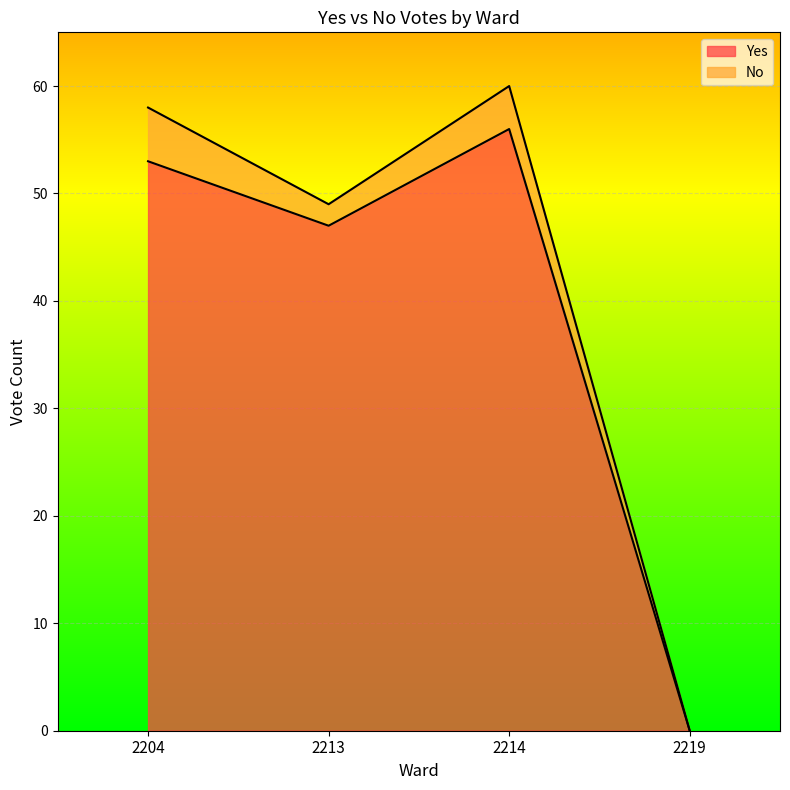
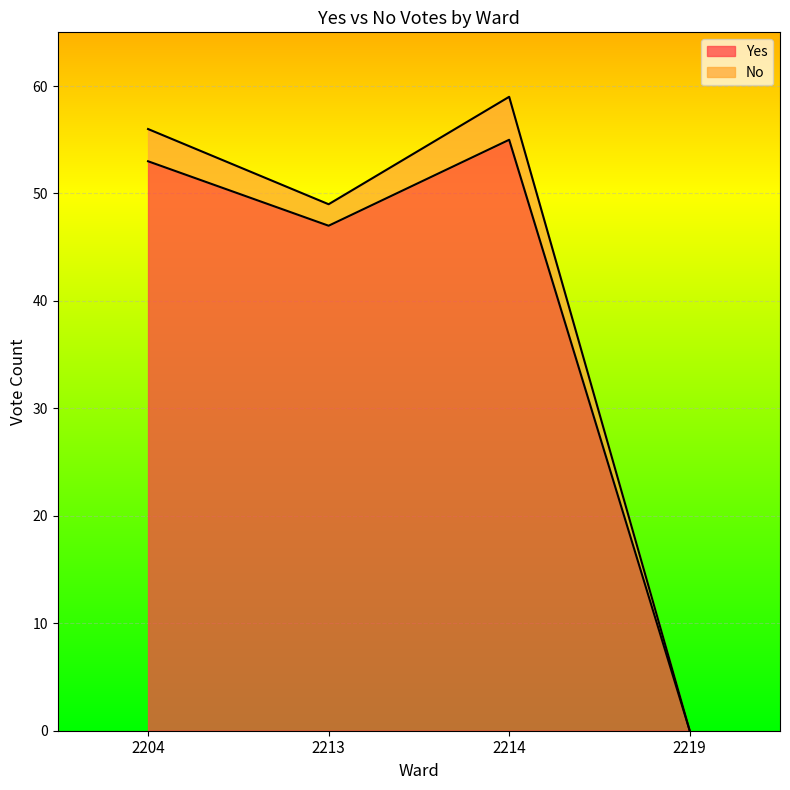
No, 2204: 5 -> 3
Yes, 2214: 56 -> 55
